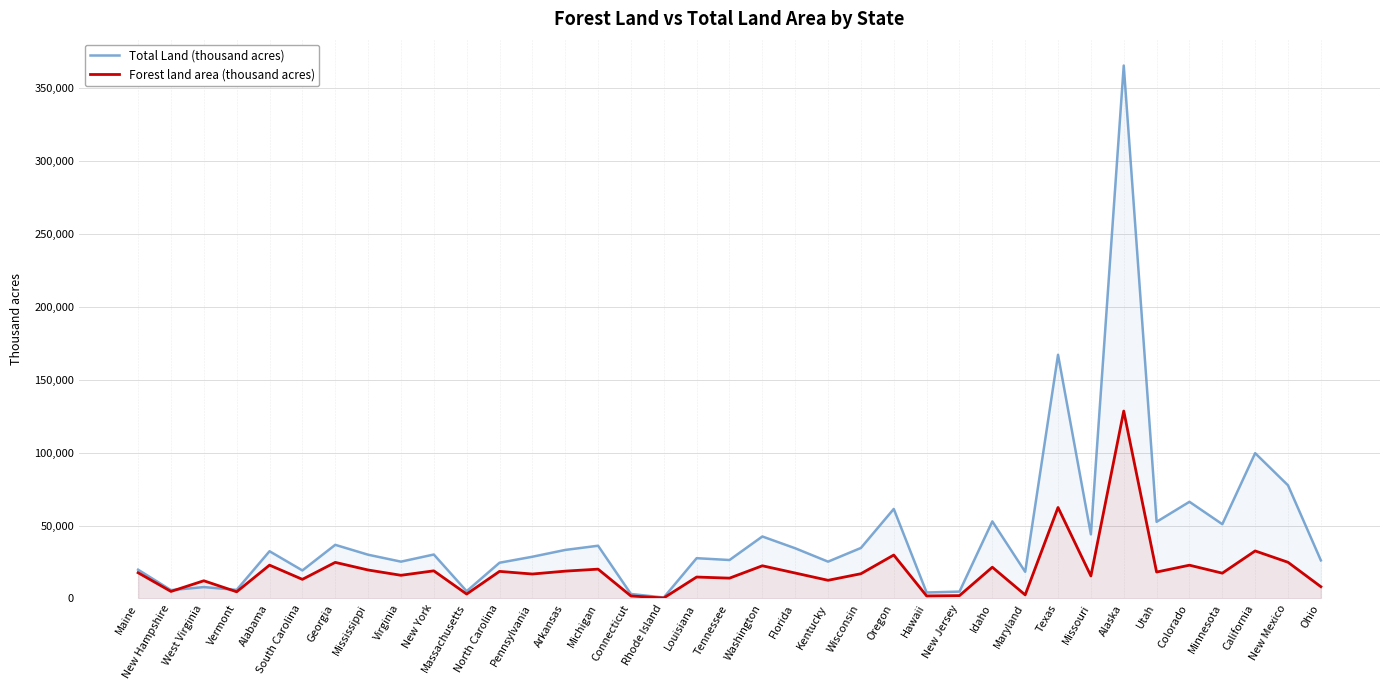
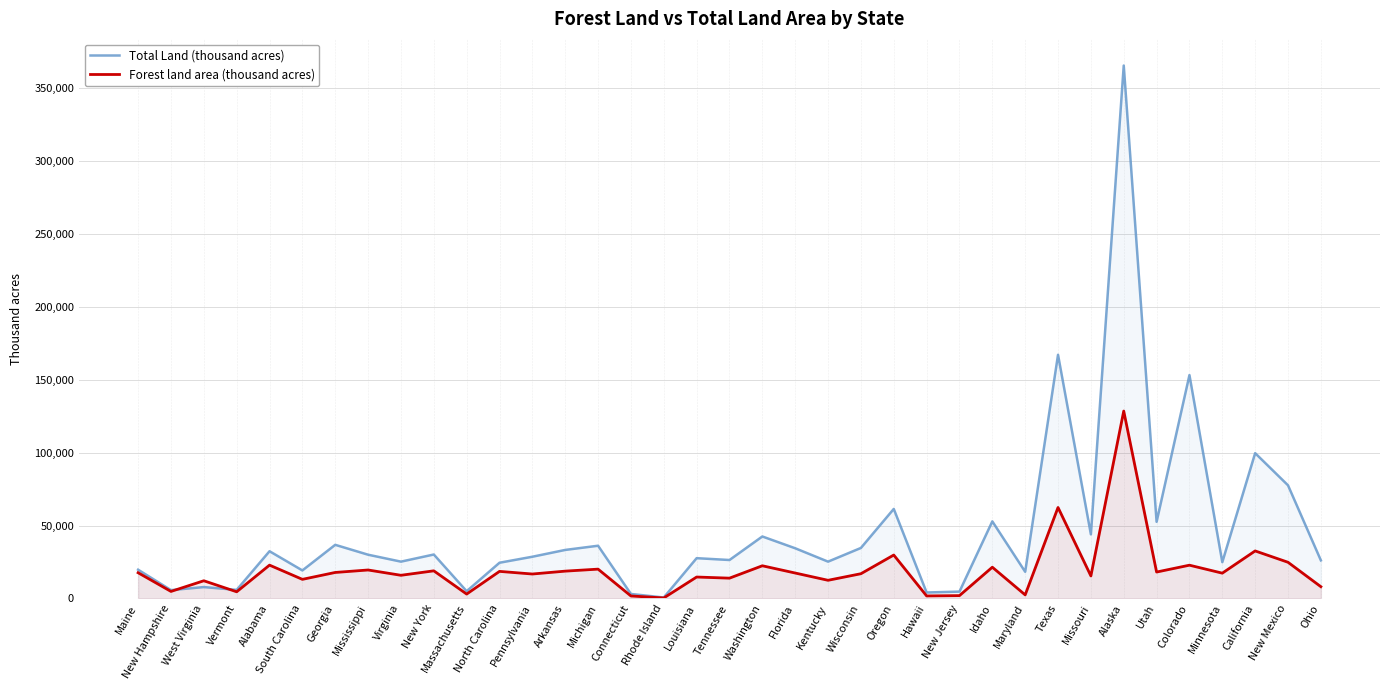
Forest land area (thousand acres), Georgia: 25,000 -> 18,000
Total Land (thousand acres), Colorado: 66,000 -> 153,000
Total Land (thousand acres), Minnesota: 51,000 -> 25,000
